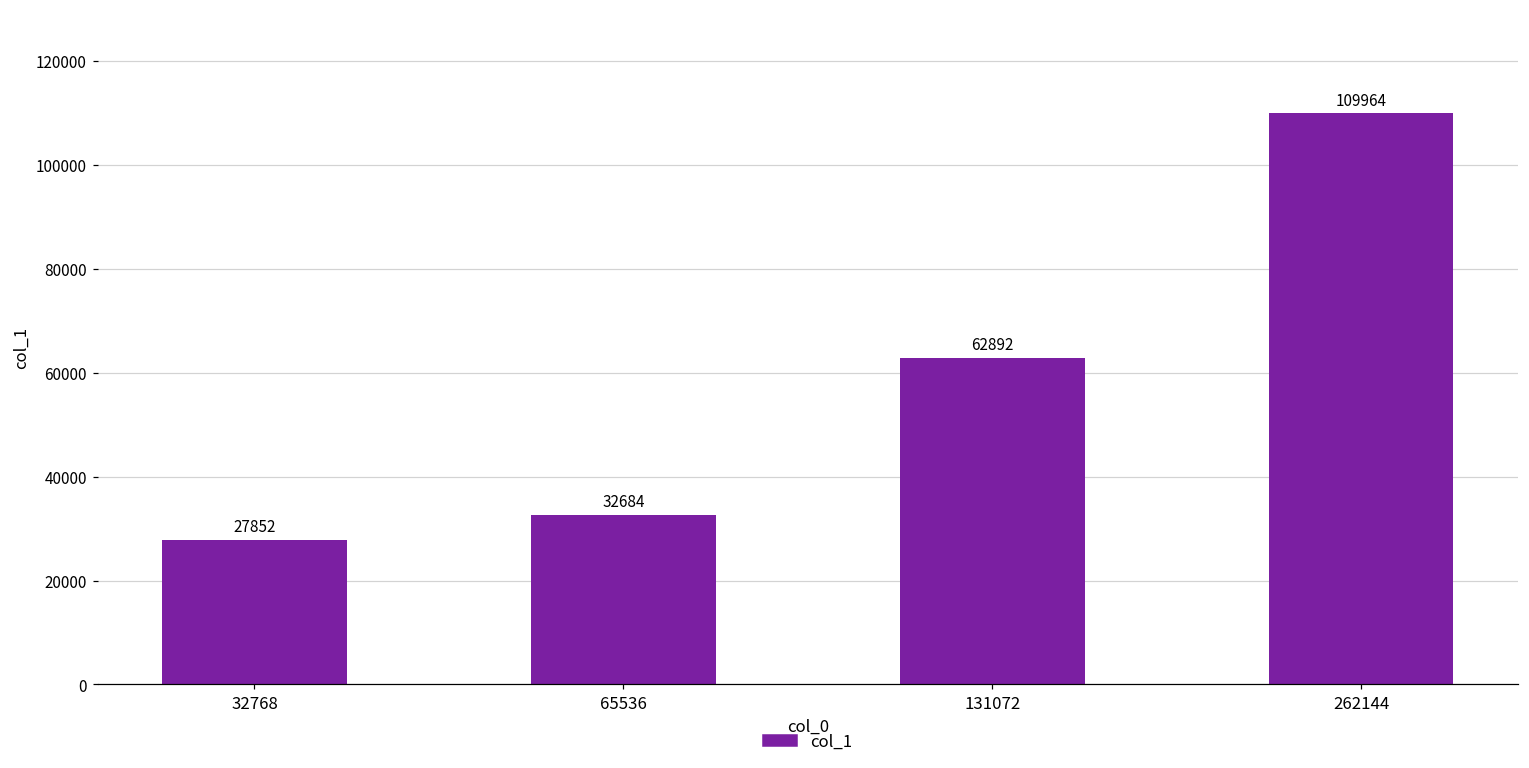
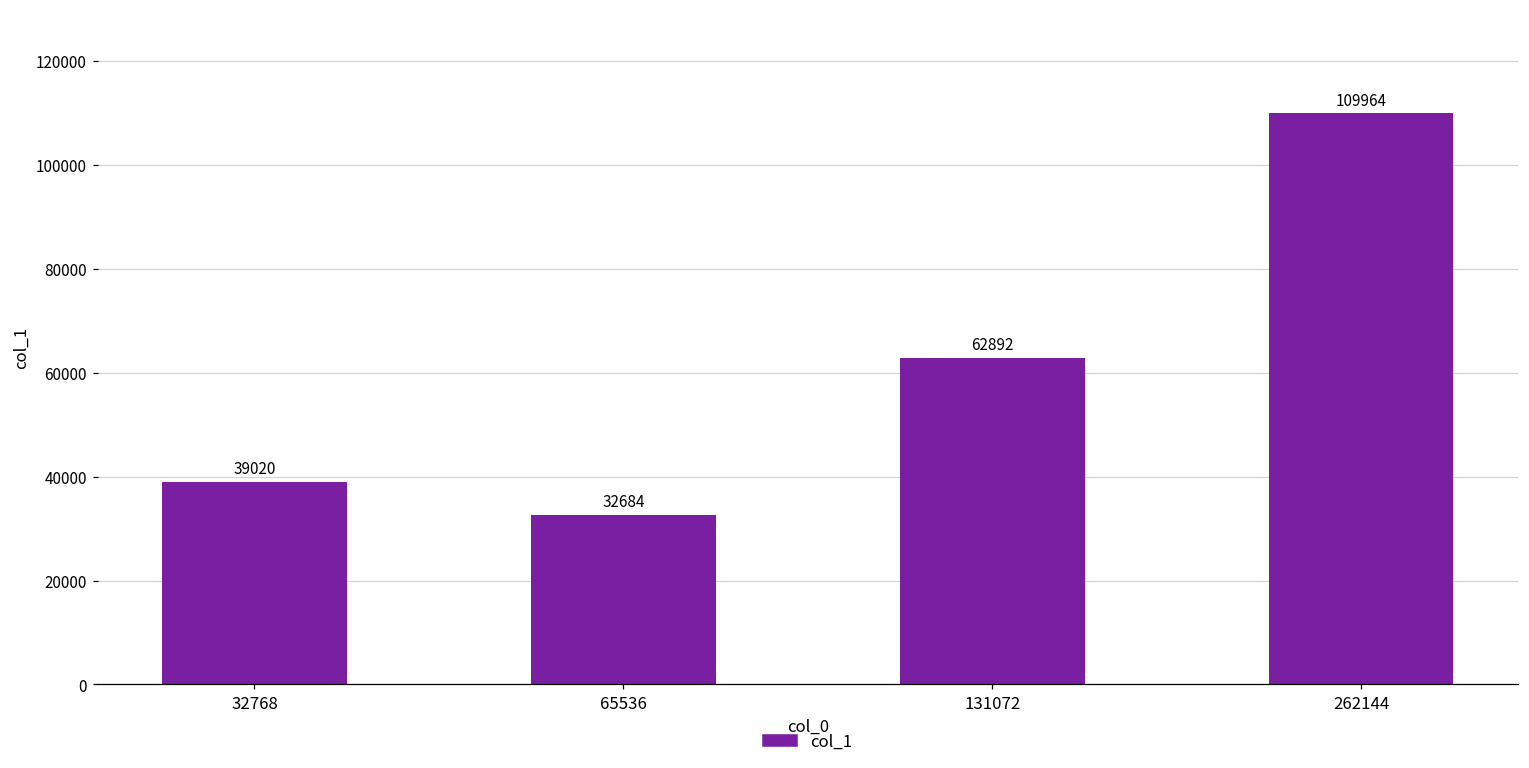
32768: 27852 -> 39020
